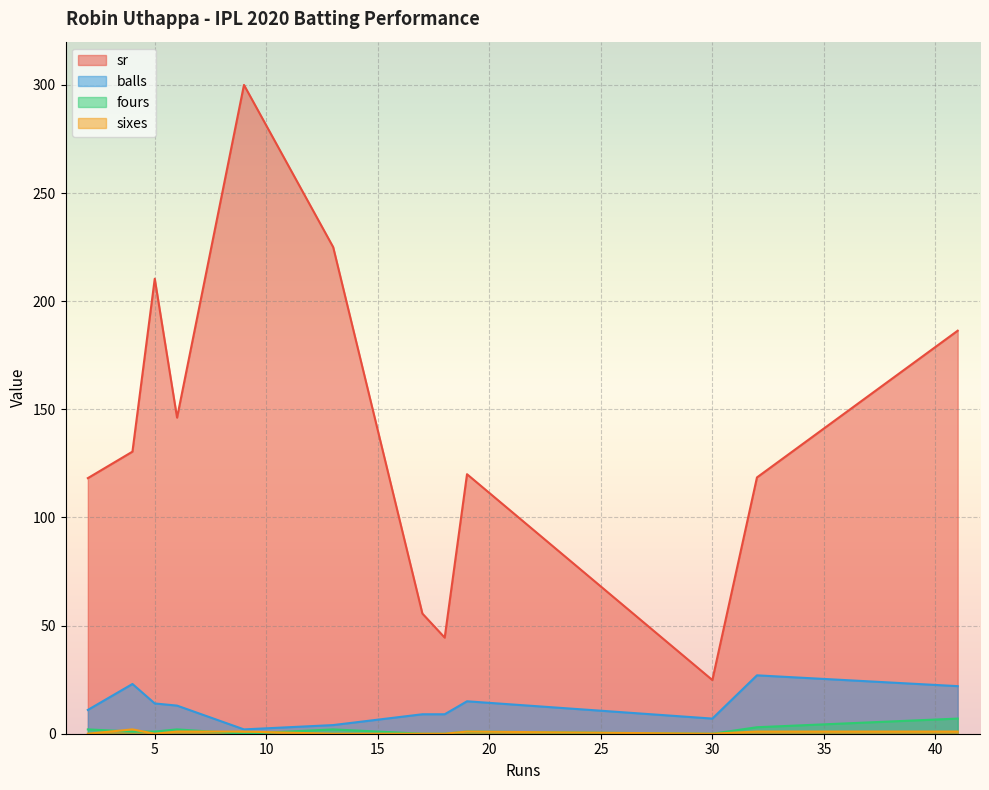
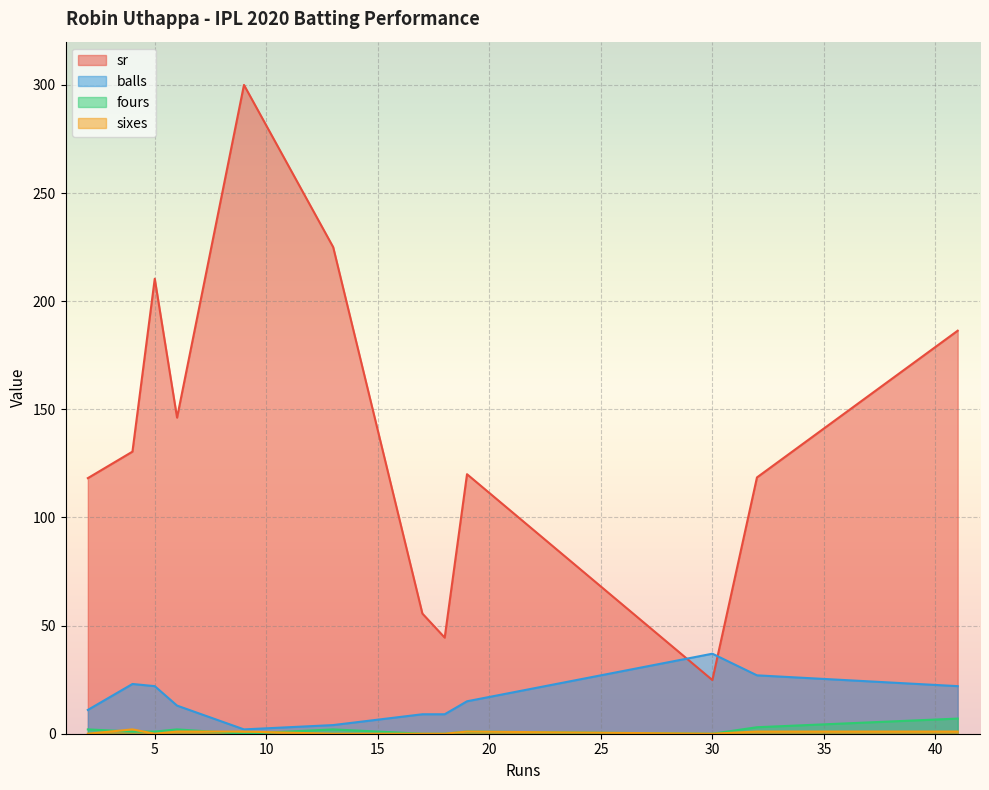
balls, 5: 14 -> 22
balls, 30: 7 -> 37
